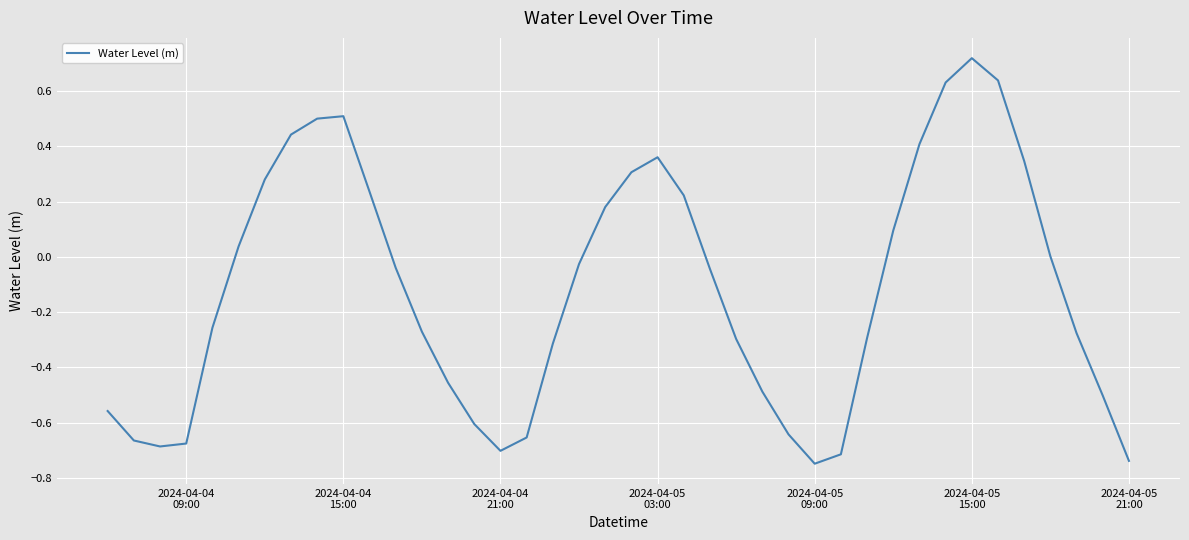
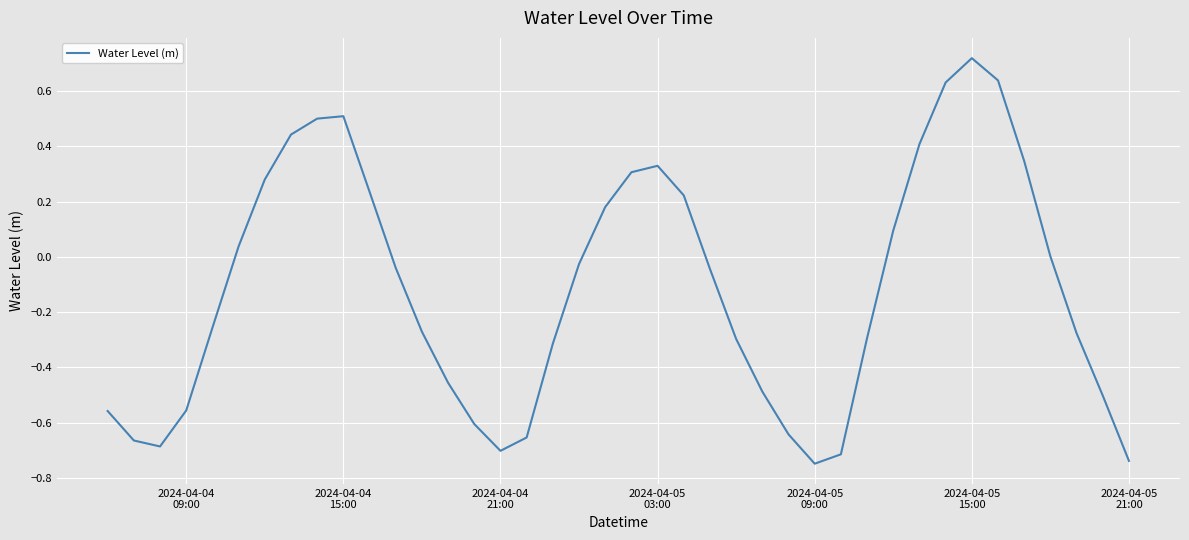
2024-04-04 09:00: -0.68 -> -0.56
2024-04-05 03:00: 0.36 -> 0.33
